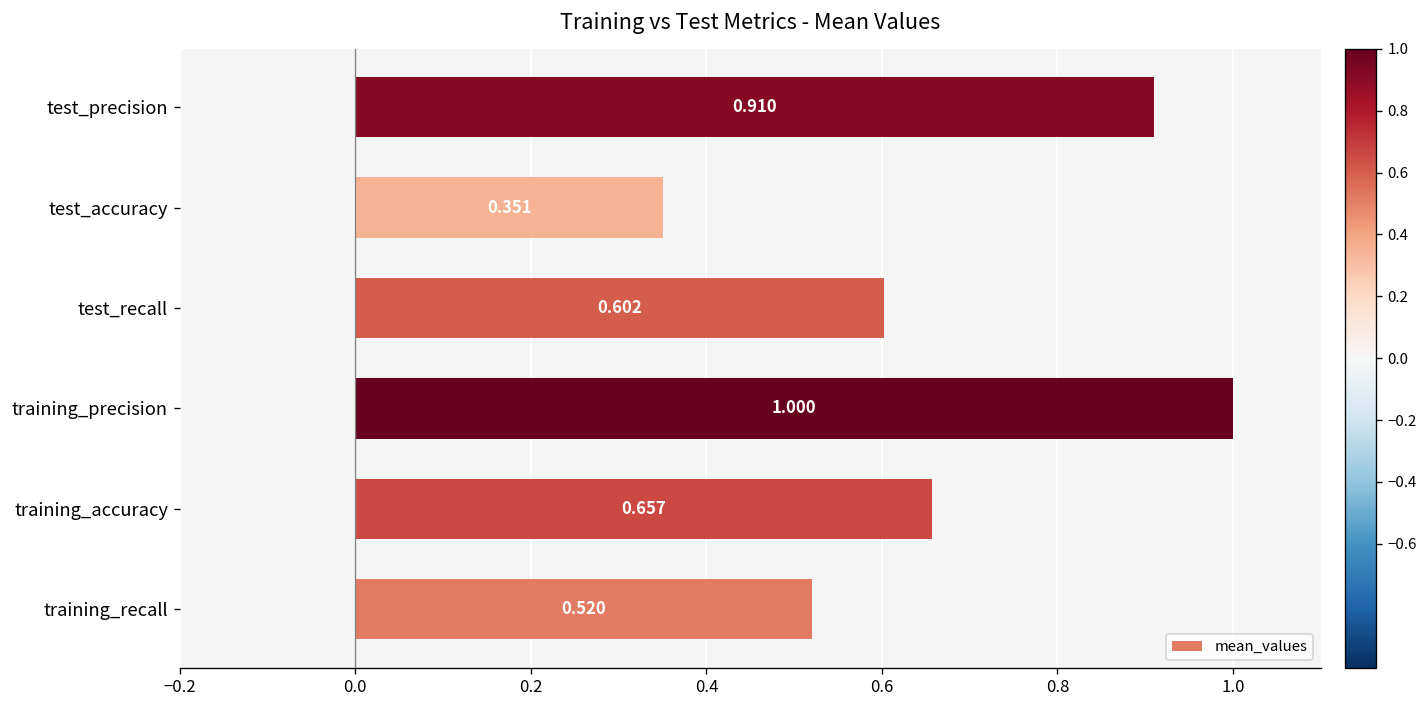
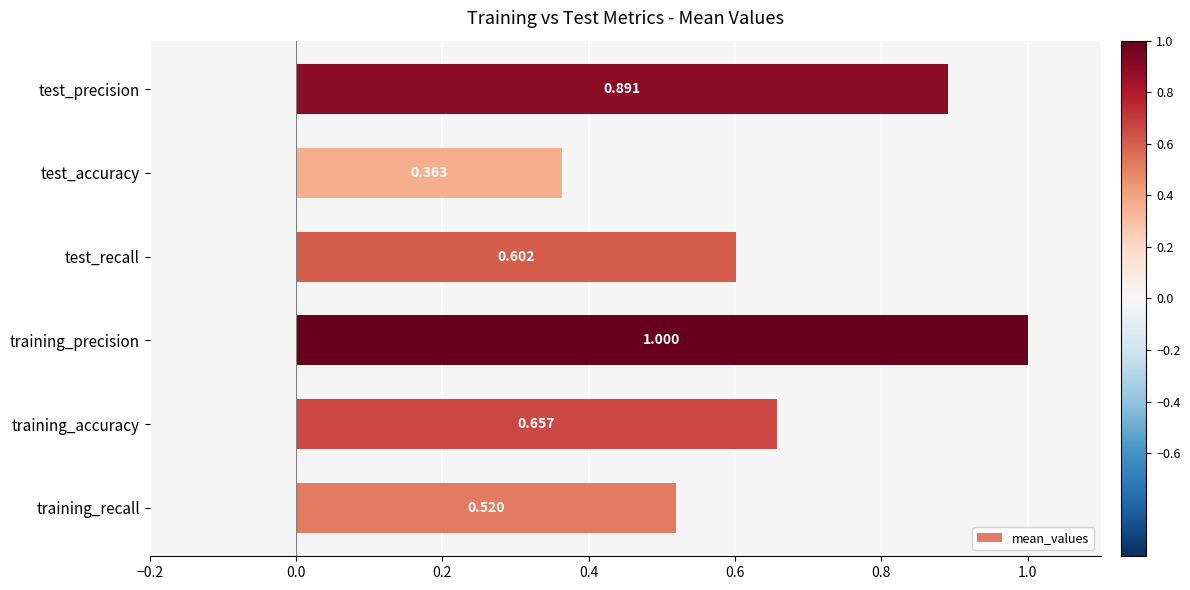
test_precision: 0.910 -> 0.891
test_accuracy: 0.351 -> 0.363
